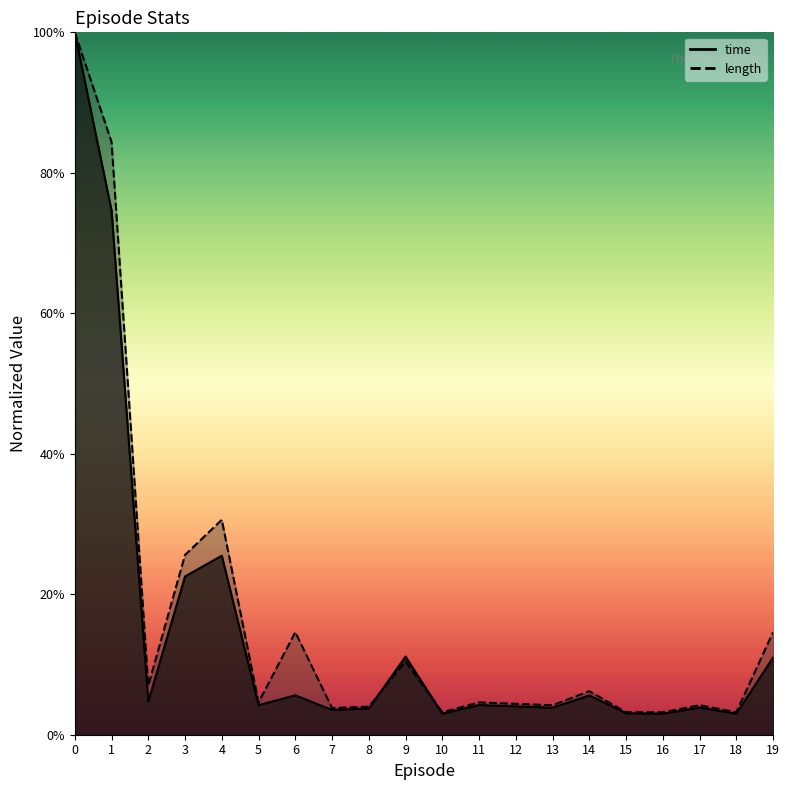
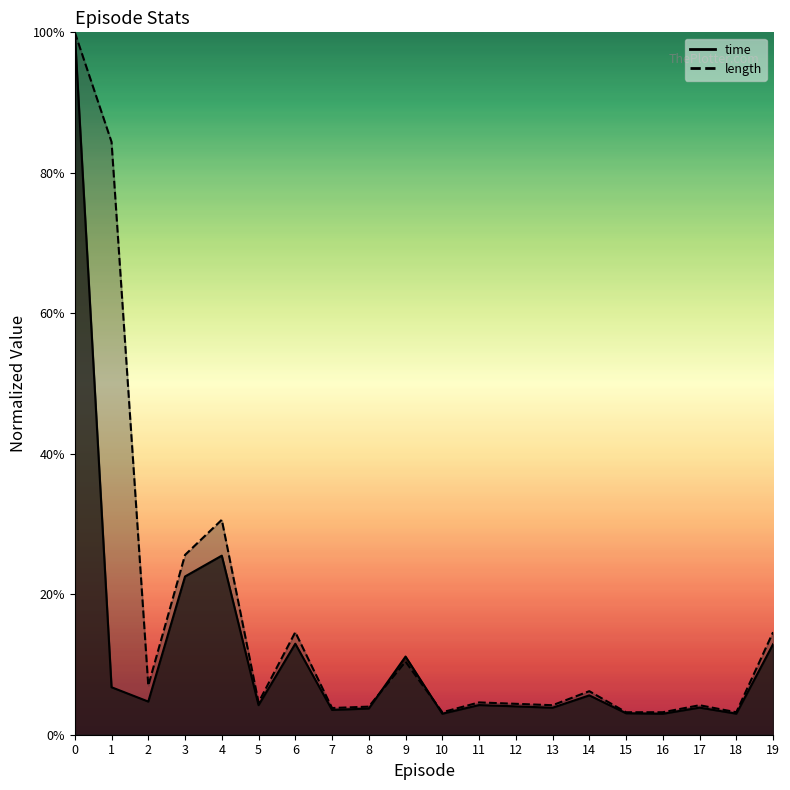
time, 1: 75% -> 7%
time, 6: 6% -> 13%
time, 19: 11% -> 13%
